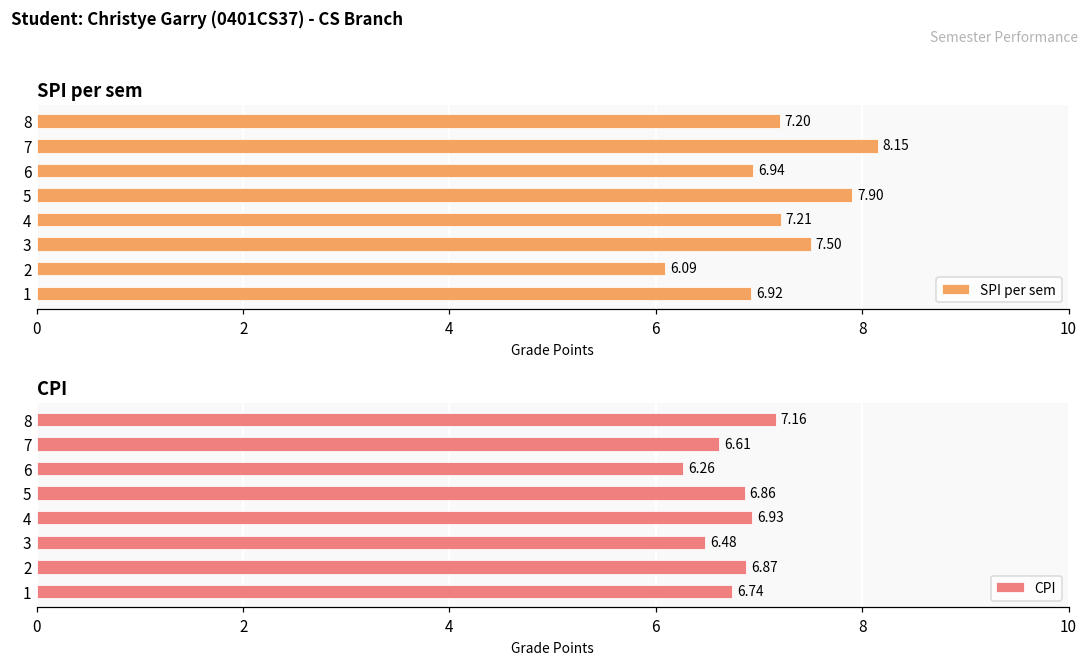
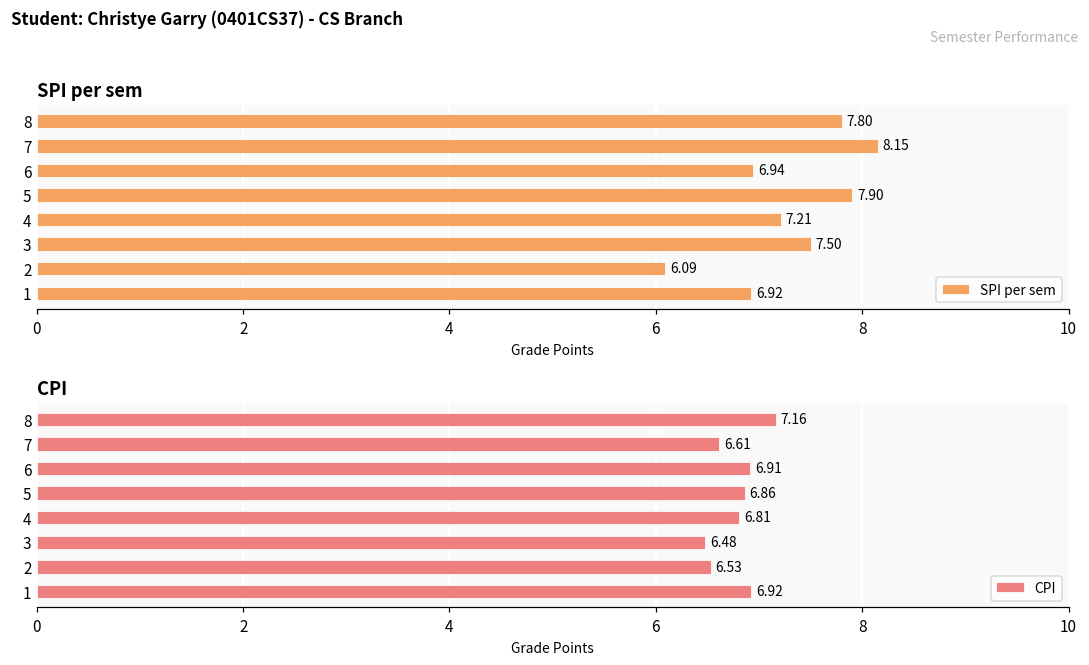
SPI per sem, 8: 7.20 -> 7.80
CPI, 6: 6.26 -> 6.91
CPI, 4: 6.93 -> 6.81
CPI, 2: 6.87 -> 6.53
CPI, 1: 6.74 -> 6.92
